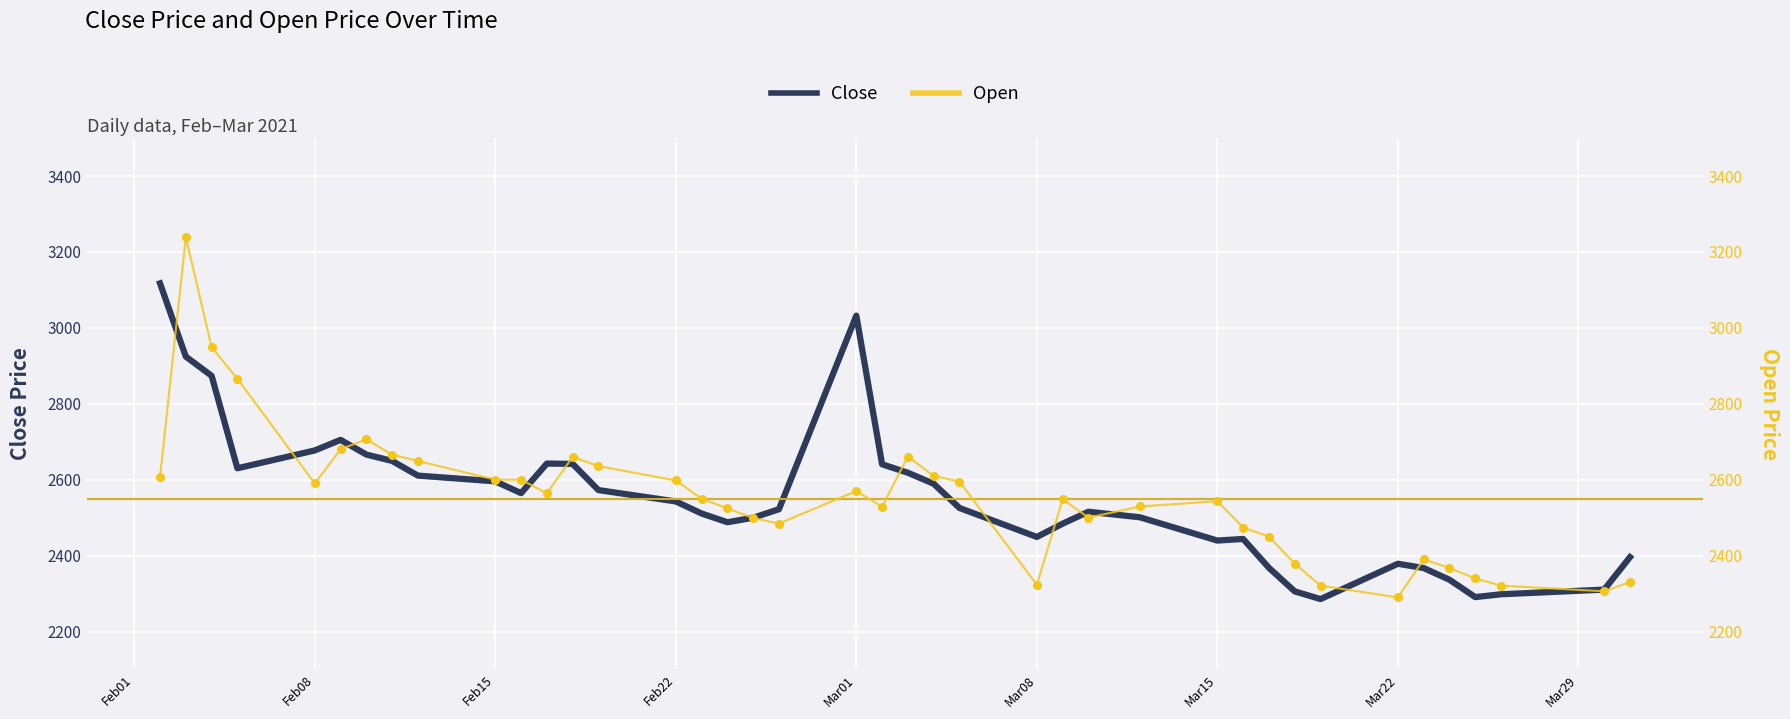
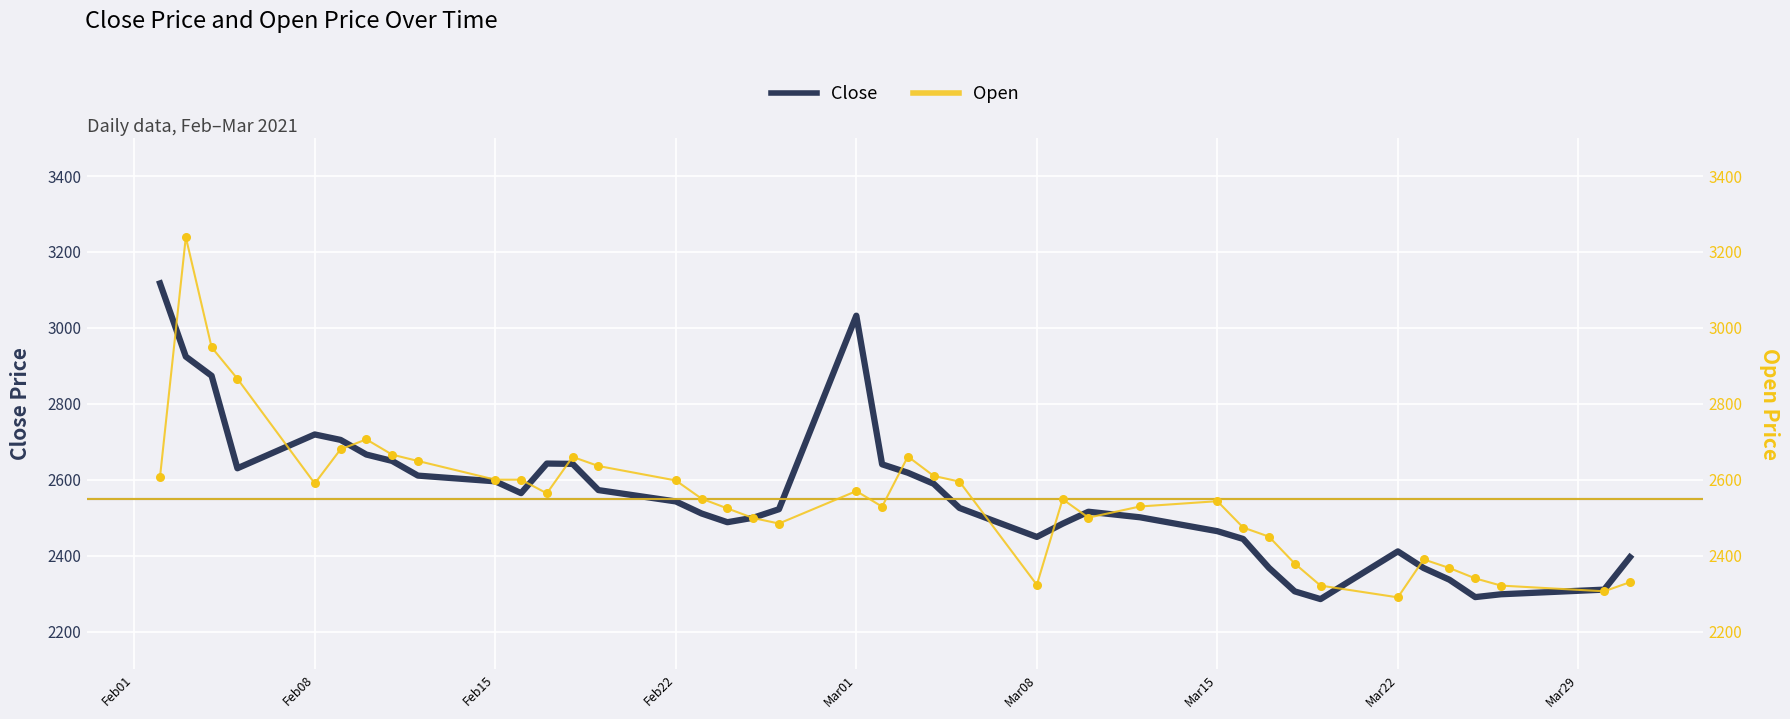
Close, Feb08: 2680 -> 2720
Close, Mar15: 2440 -> 2460
Close, Mar22: 2380 -> 2410
